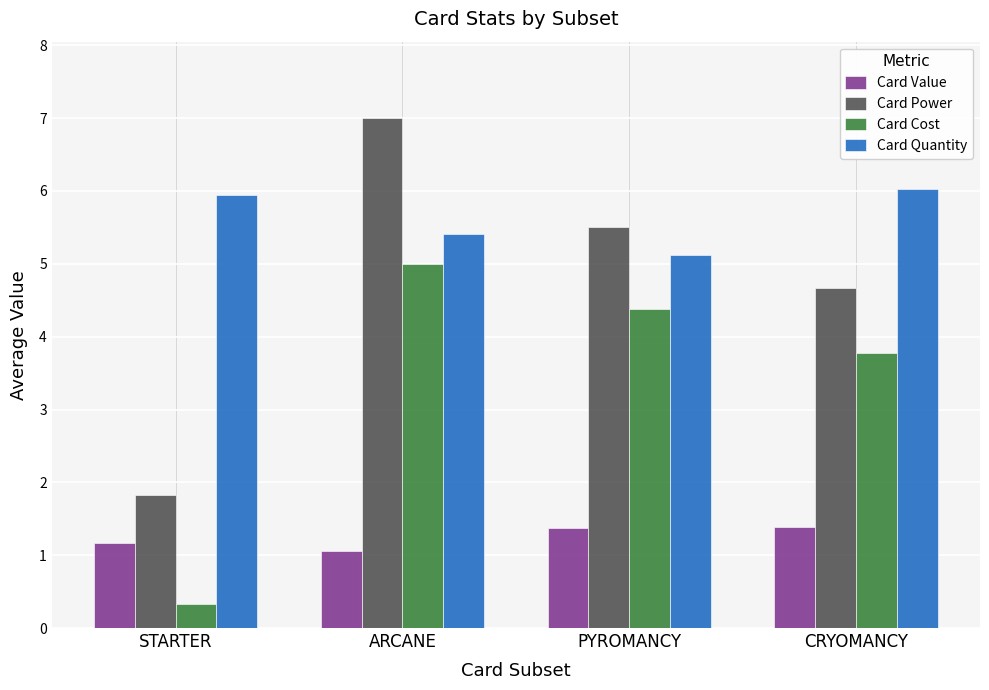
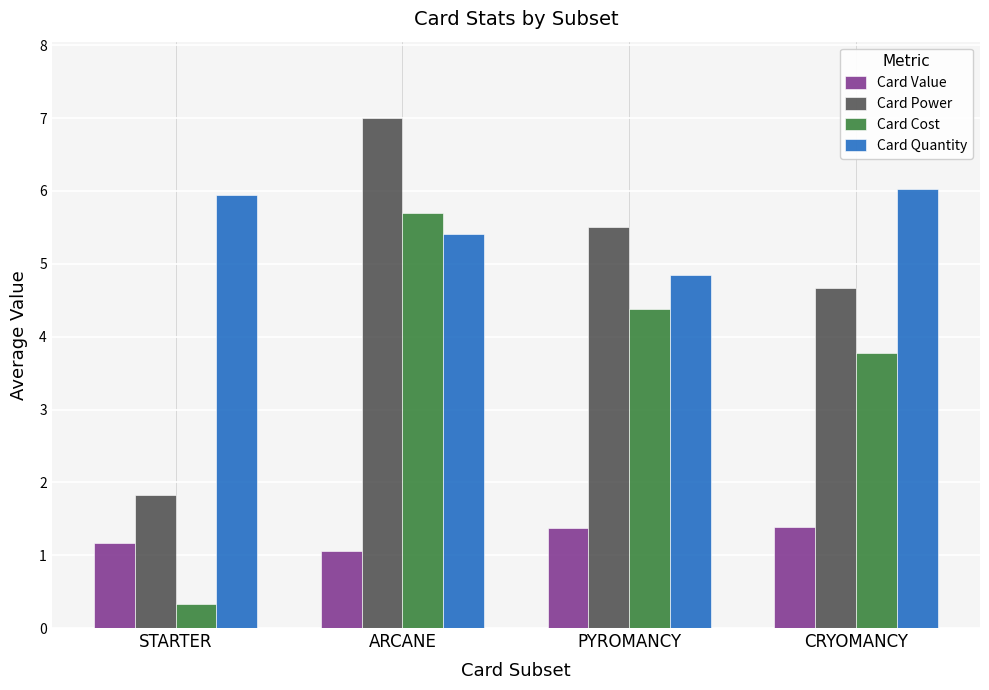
Card Cost, ARCANE: 5.0 -> 5.7
Card Quantity, PYROMANCY: 5.1 -> 4.9
